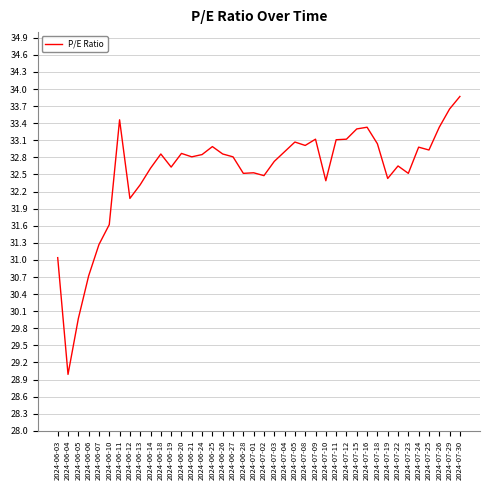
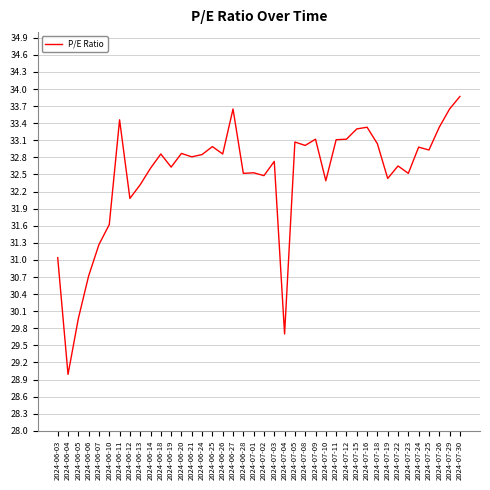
2024-06-27: 32.8 -> 33.7
2024-07-04: 32.9 -> 29.7
